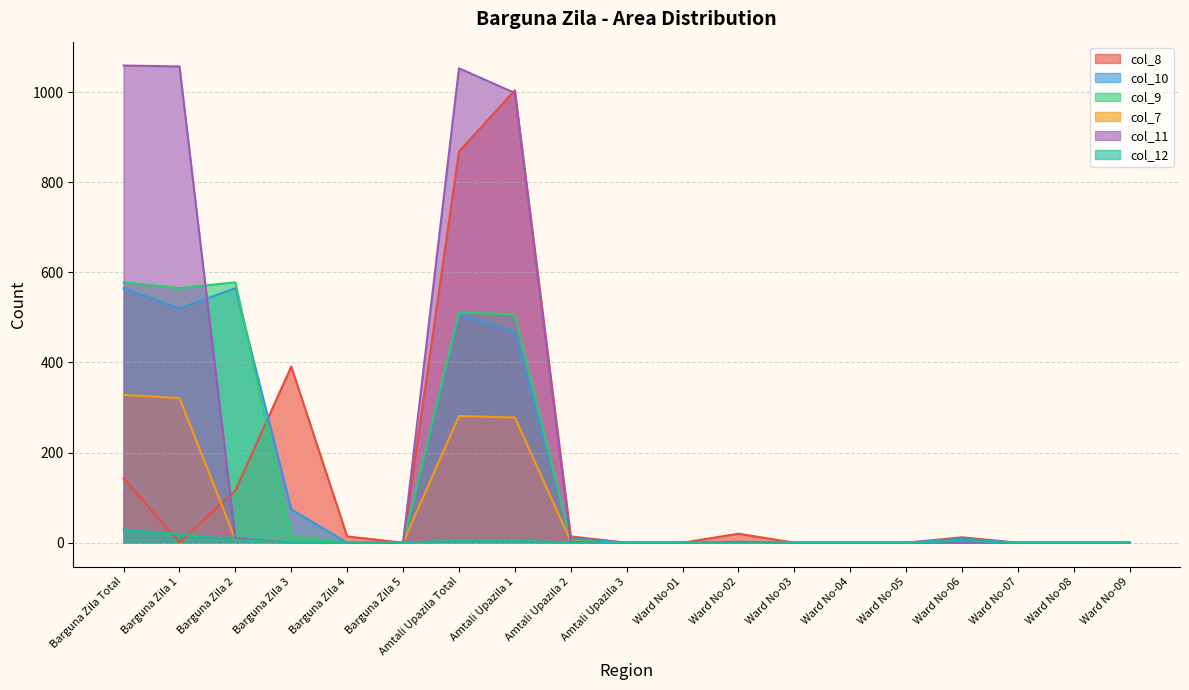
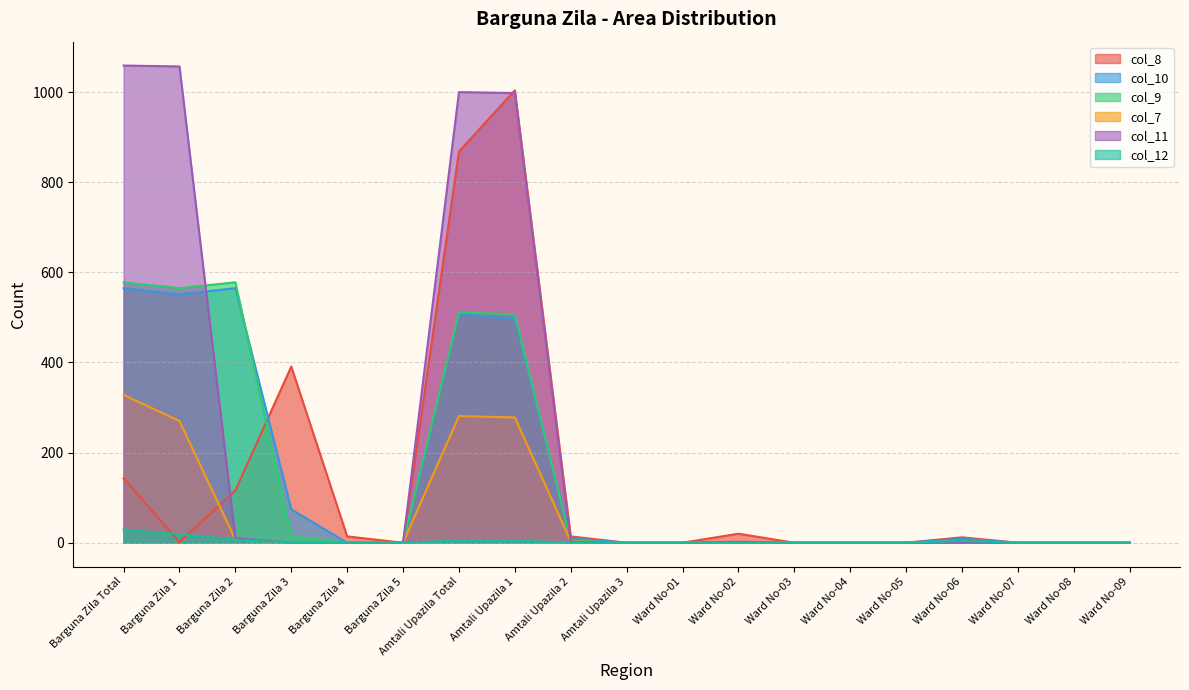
col_10, Barguna Zila 1: 520 -> 550
col_7, Barguna Zila 1: 320 -> 270
col_11, Amtali Upazila Total: 1050 -> 1000
col_10, Amtali Upazila 1: 470 -> 500
